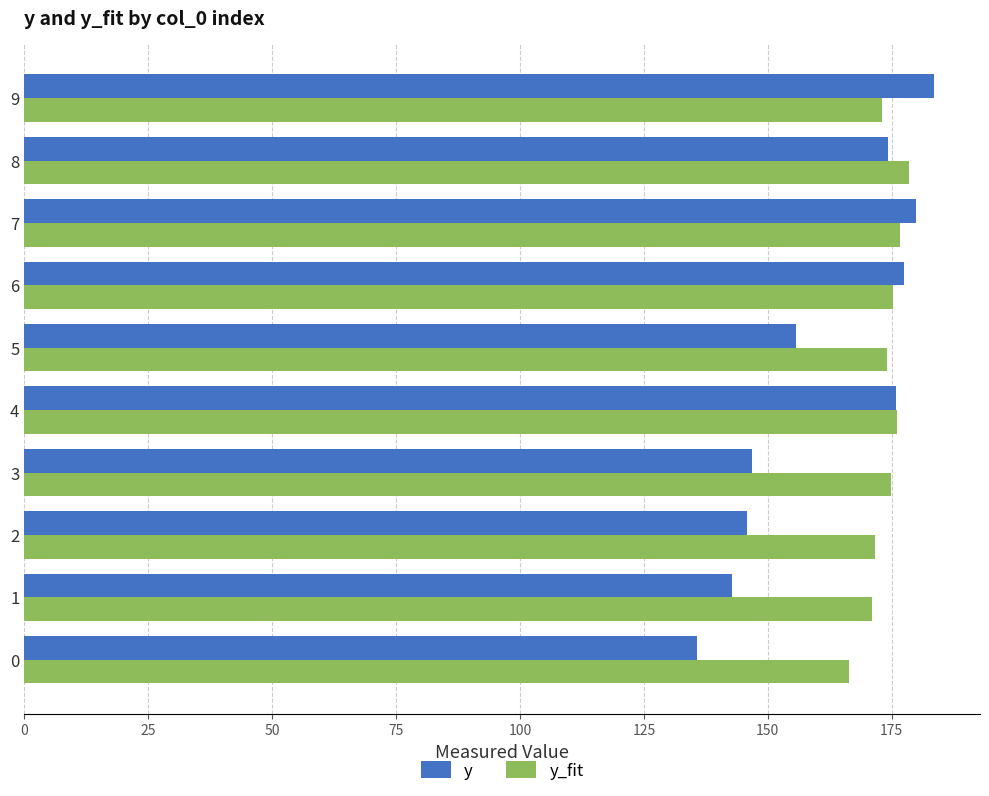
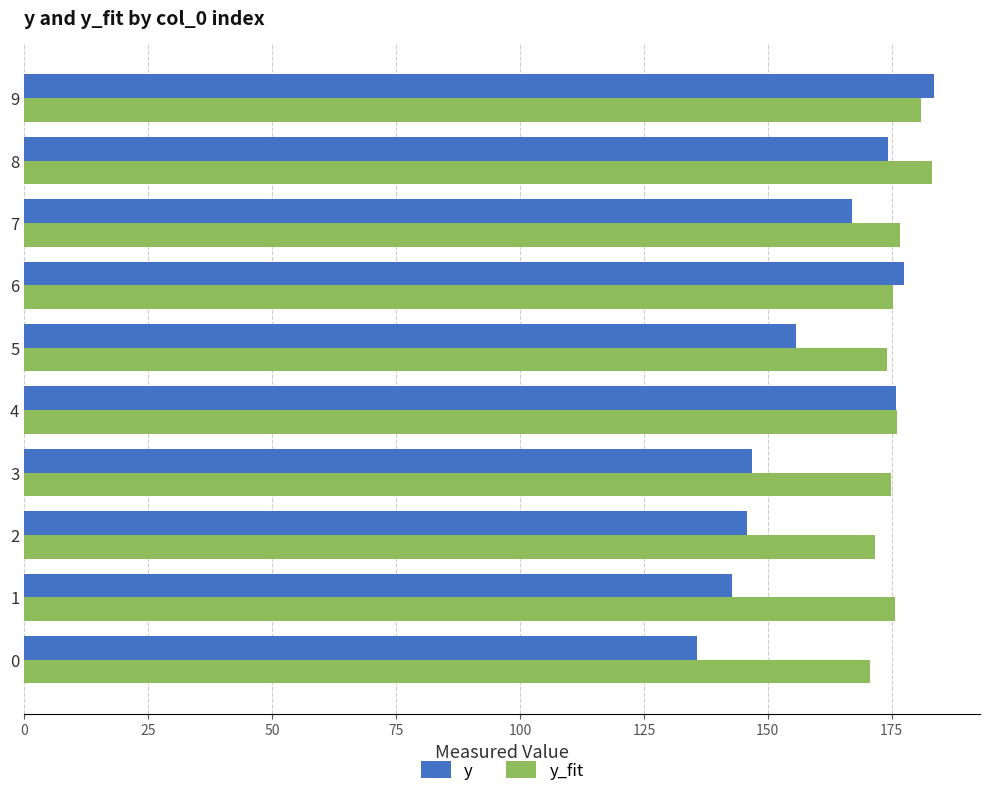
y_fit, 9: 173 -> 181
y_fit, 8: 179 -> 183
y, 7: 180 -> 167
y_fit, 1: 171 -> 176
y_fit, 0: 166 -> 171
